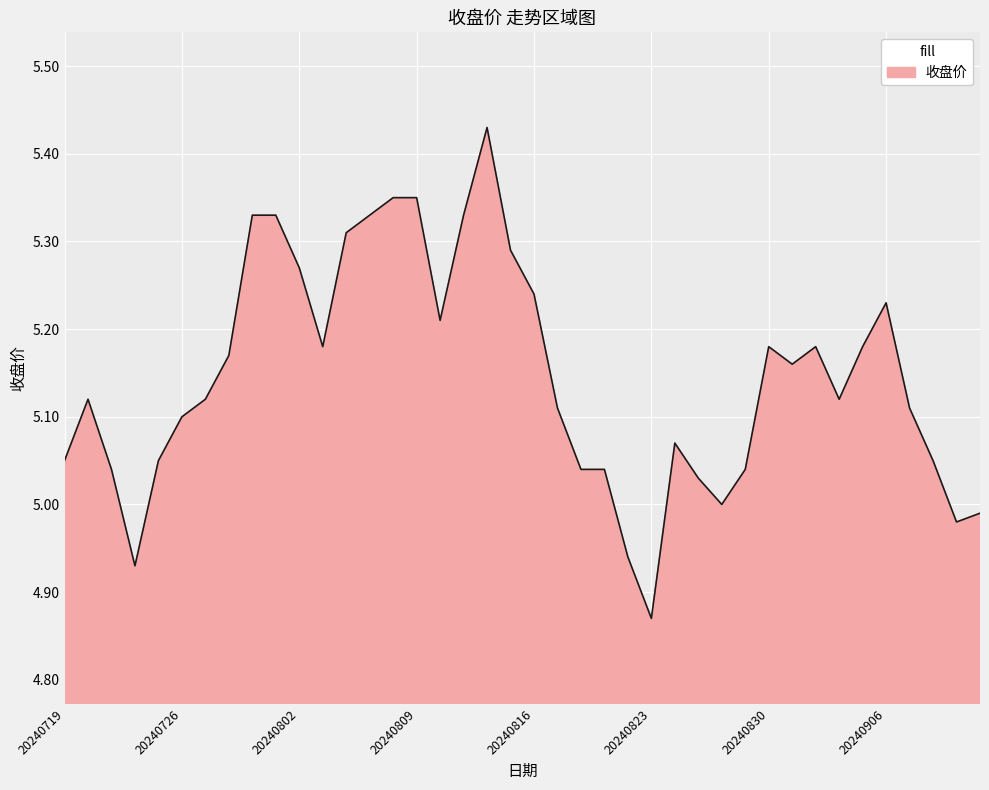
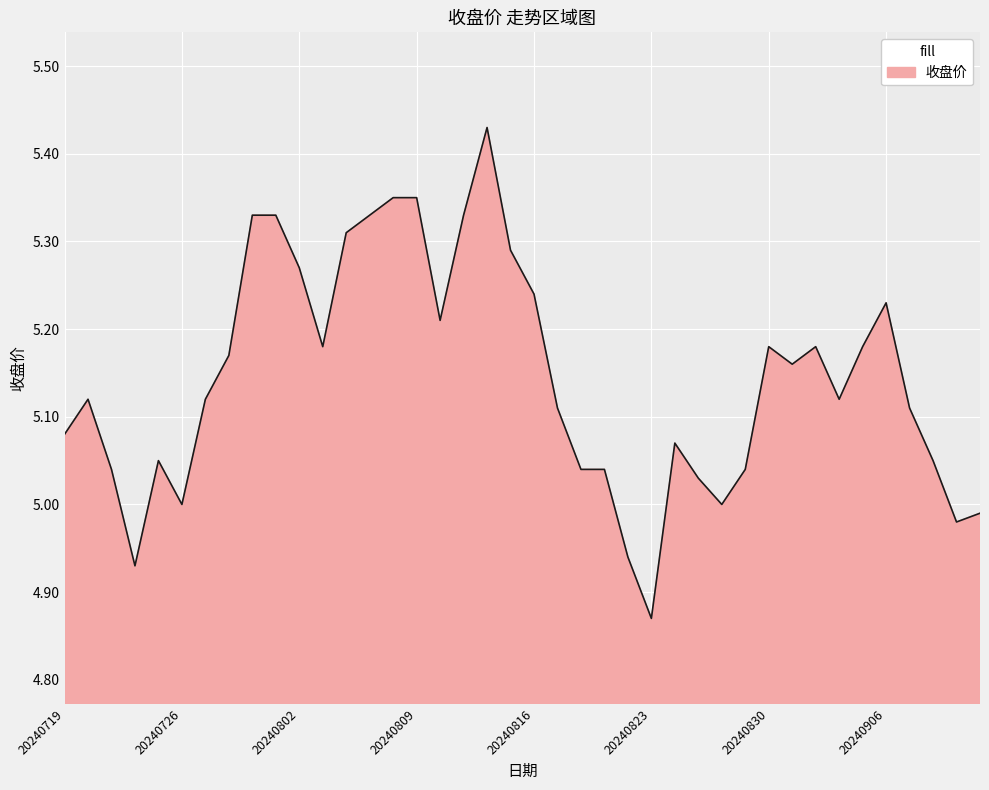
20240719: 5.05 -> 5.08
20240726: 5.1 -> 5.0
